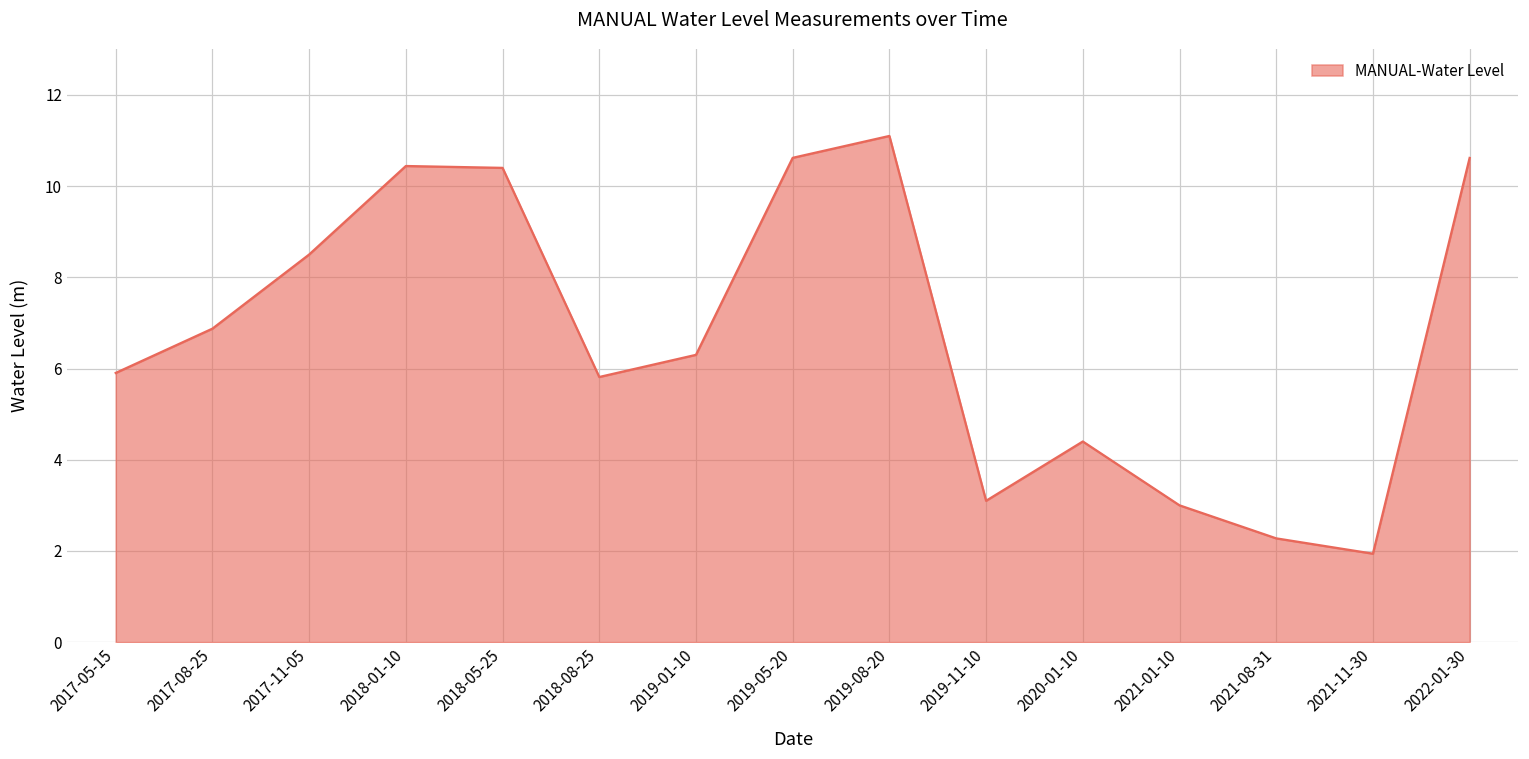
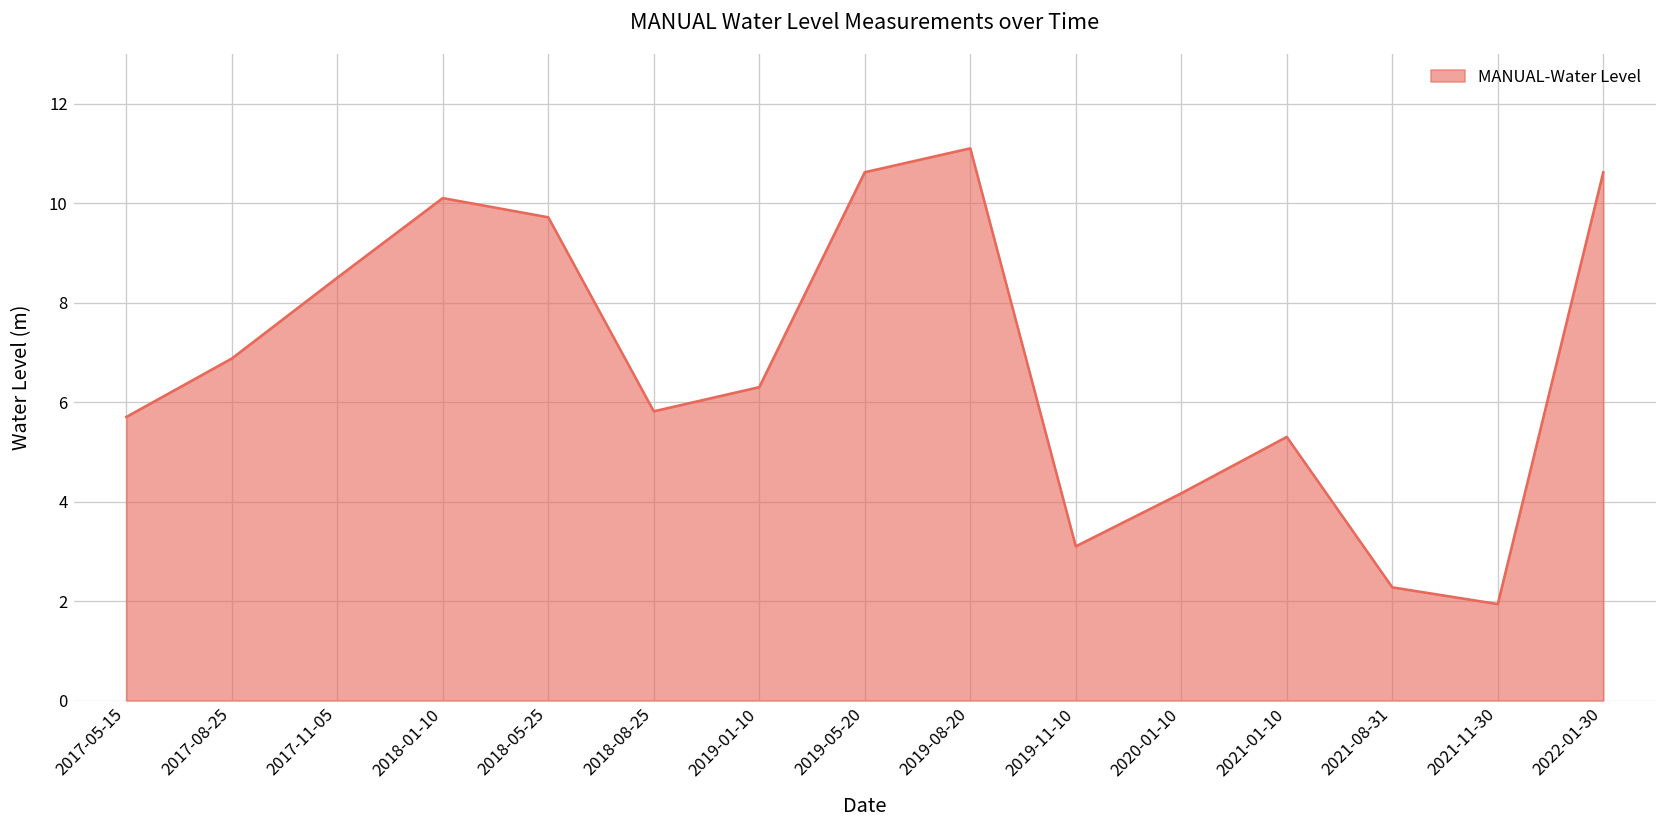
2017-05-15: 5.9 -> 5.7
2018-01-10: 10.4 -> 10.1
2018-05-25: 10.4 -> 9.7
2020-01-10: 4.4 -> 4.2
2021-01-10: 3.0 -> 5.3
